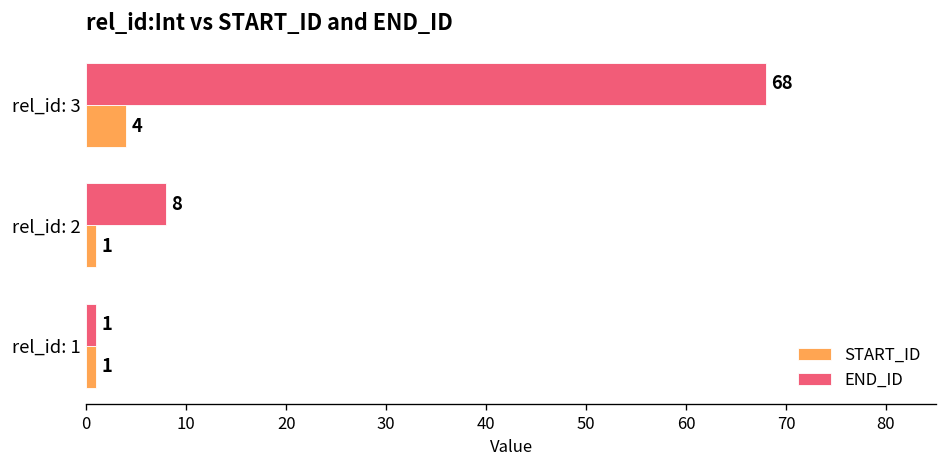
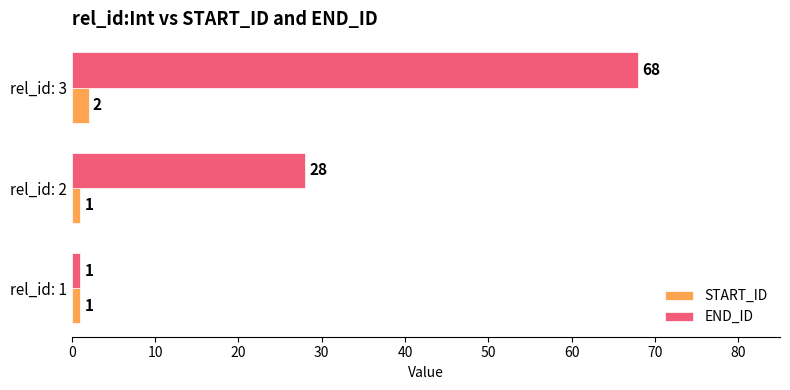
START_ID, rel_id: 3: 4 -> 2
END_ID, rel_id: 2: 8 -> 28
